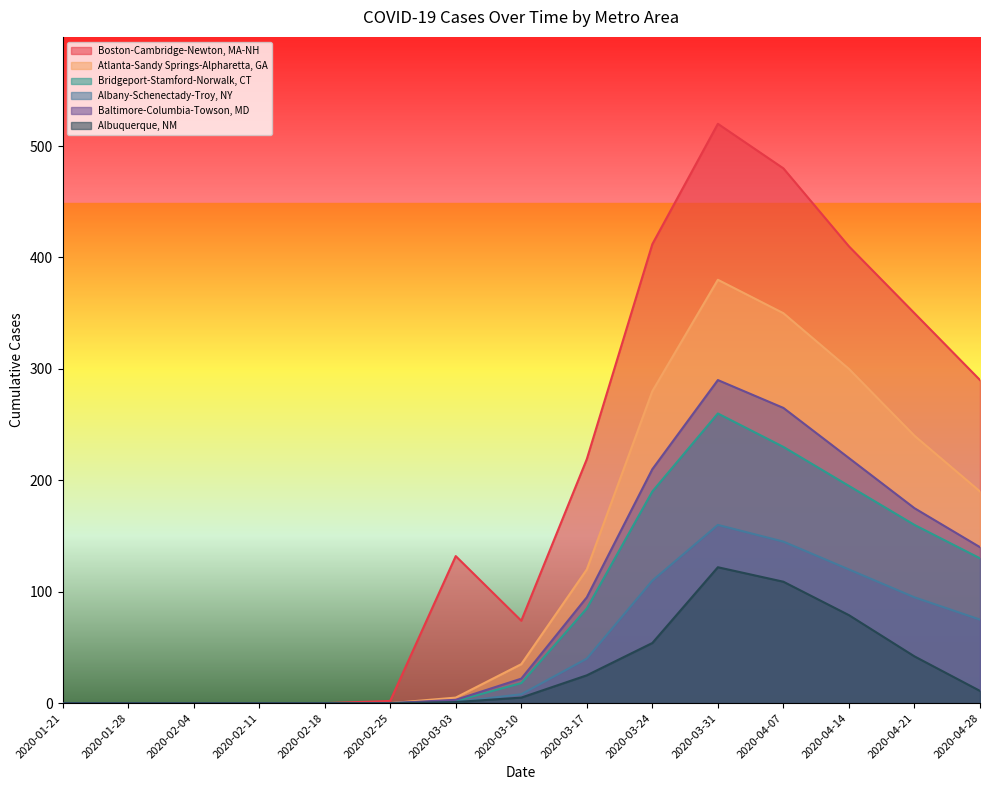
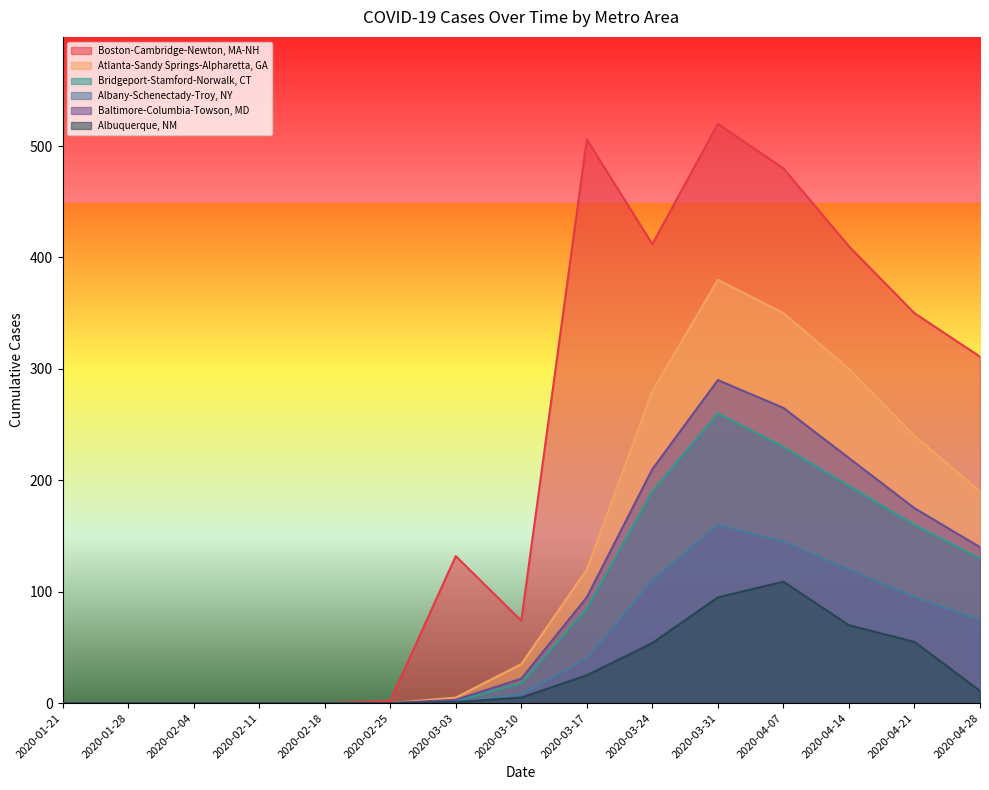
Boston-Cambridge-Newton, MA-NH, 2020-03-17: 219 -> 506
Albuquerque, NM, 2020-03-31: 122 -> 95
Albuquerque, NM, 2020-04-14: 79 -> 70
Albuquerque, NM, 2020-04-21: 42 -> 55
Boston-Cambridge-Newton, MA-NH, 2020-04-28: 290 -> 311
